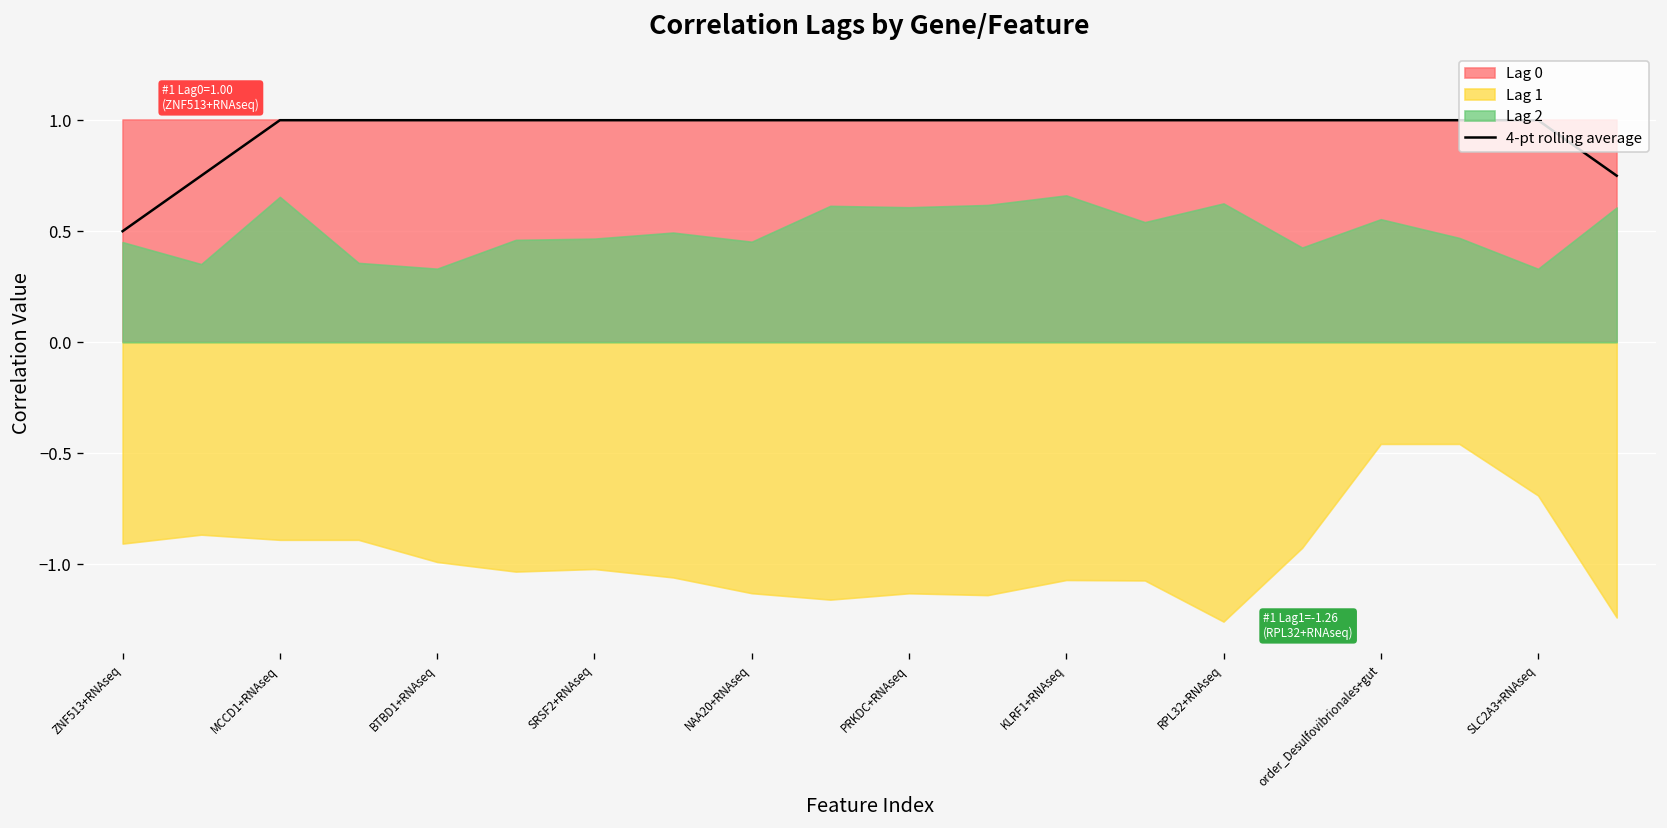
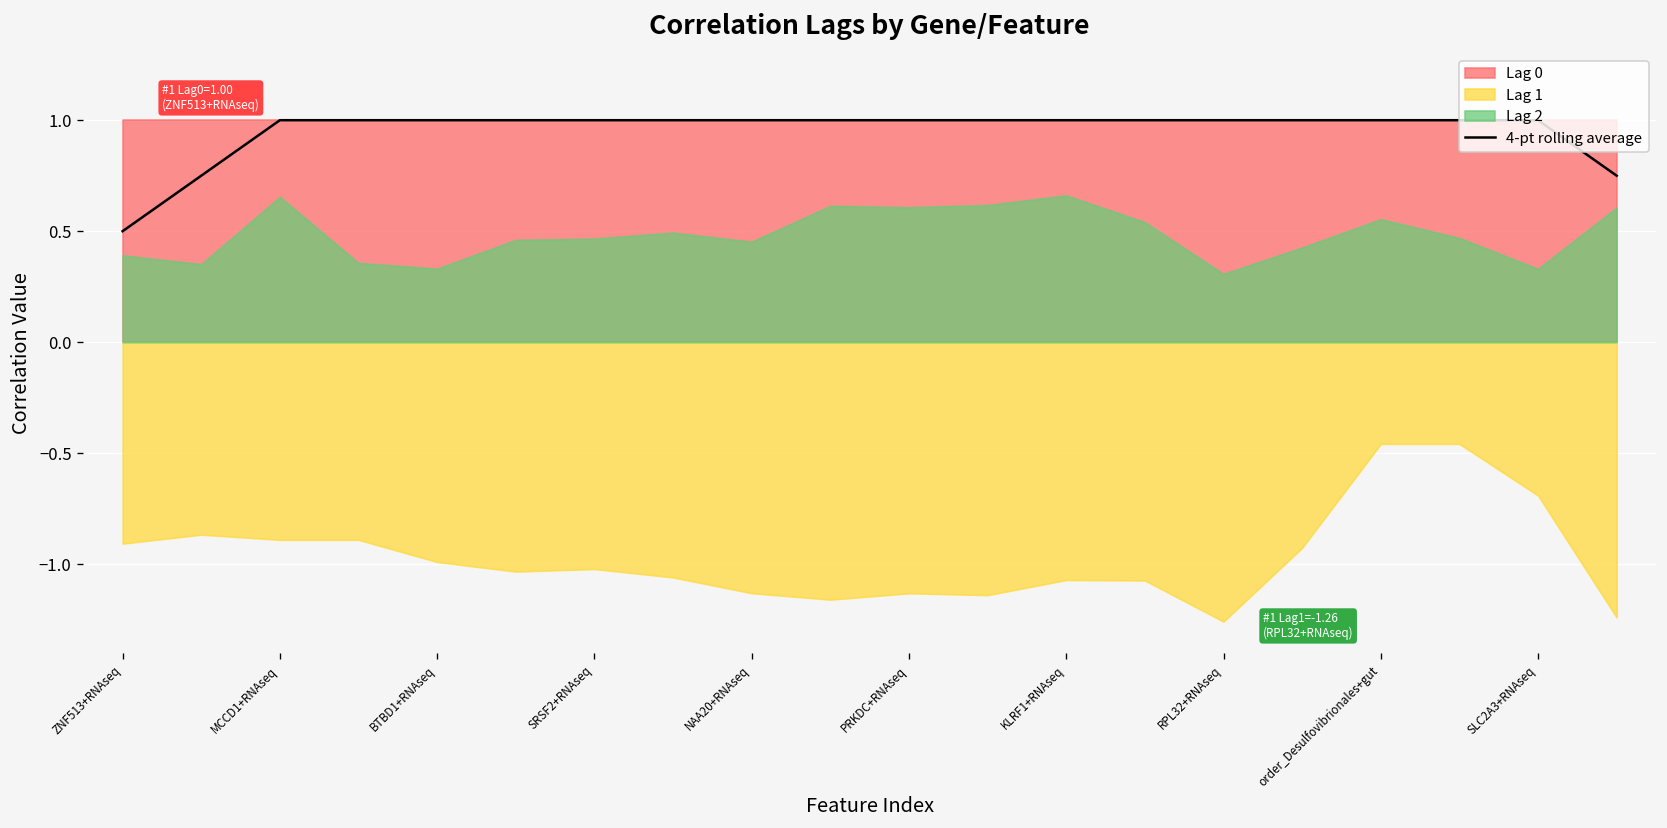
Lag 2, ZNF513+RNAseq: 0.45 -> 0.39
Lag 2, RPL32+RNAseq: 0.63 -> 0.31
